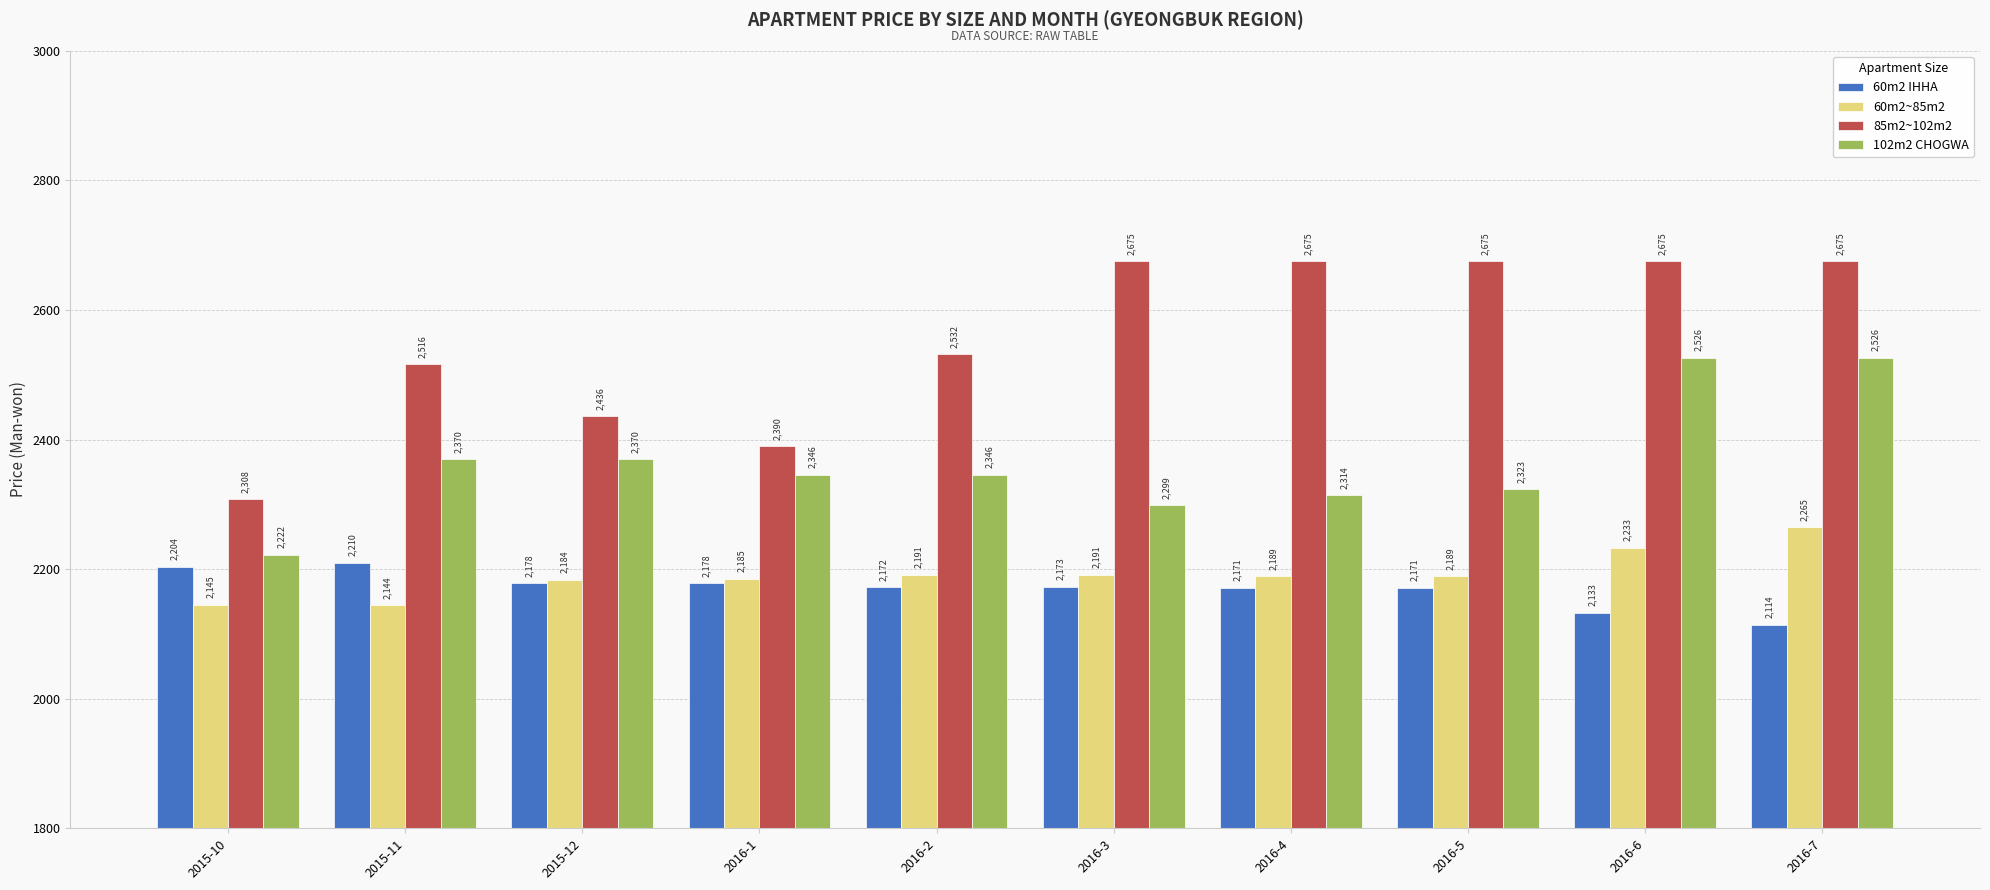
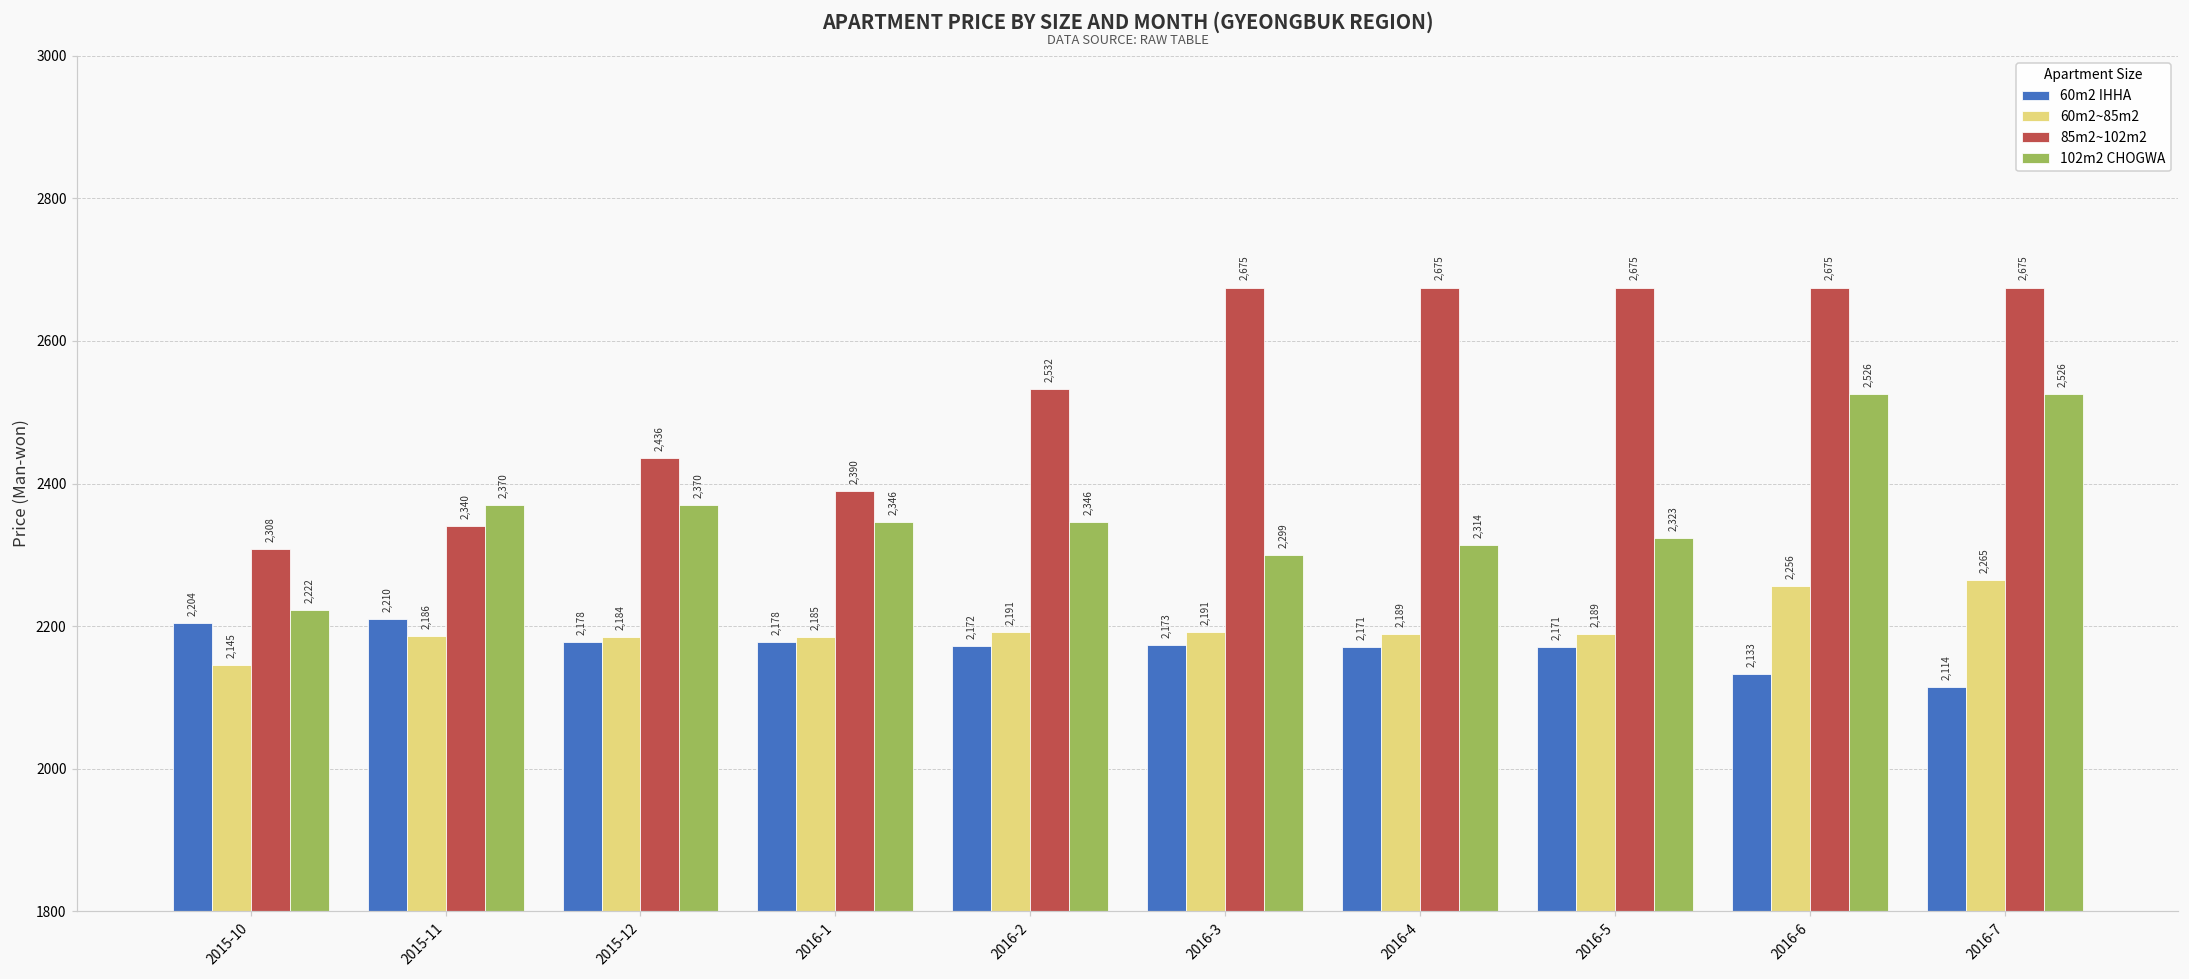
60m2~85m2, 2015-11: 2,144 -> 2,186
85m2~102m2, 2015-11: 2,516 -> 2,340
60m2~85m2, 2016-6: 2,233 -> 2,256
